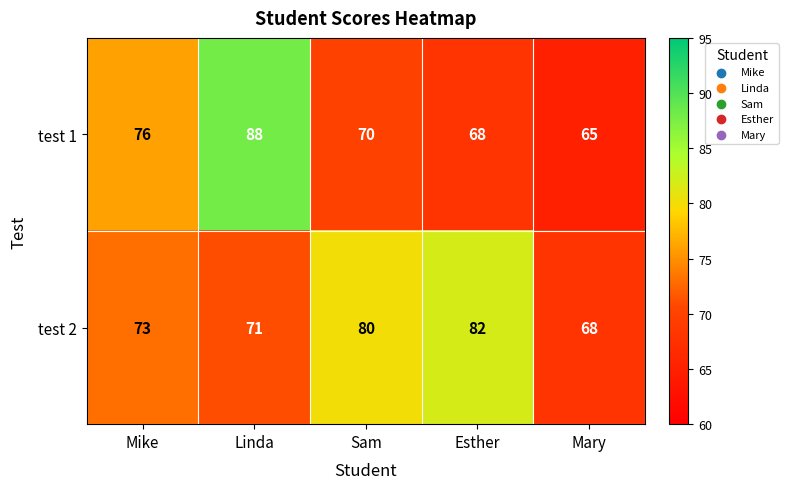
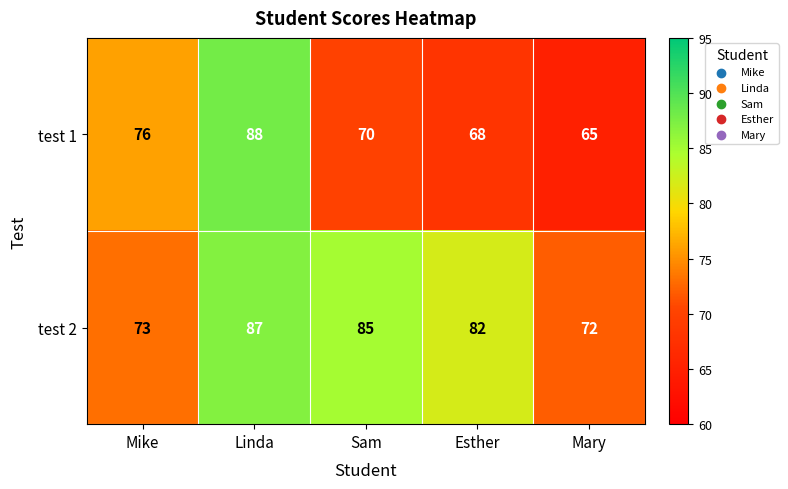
test 2, Linda: 71 -> 87
test 2, Sam: 80 -> 85
test 2, Mary: 68 -> 72
